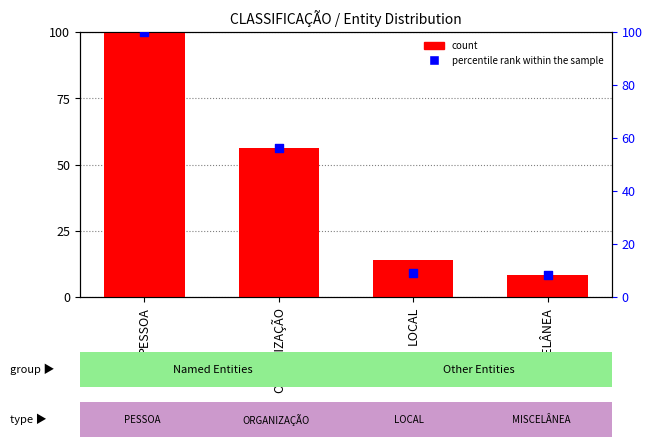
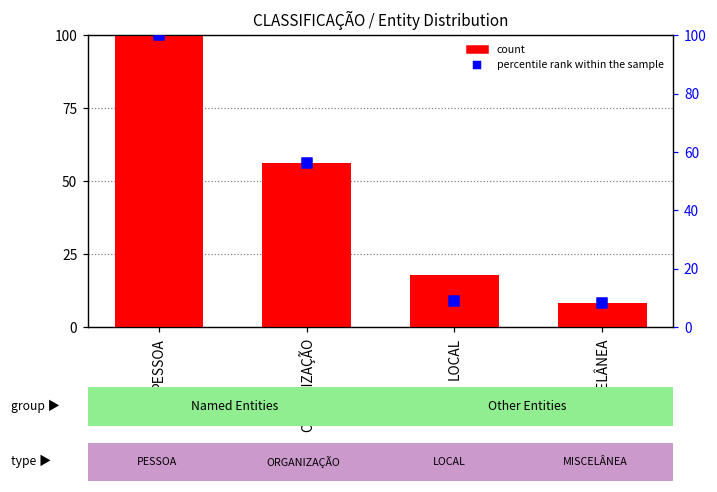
count, LOCAL: 14 -> 18
